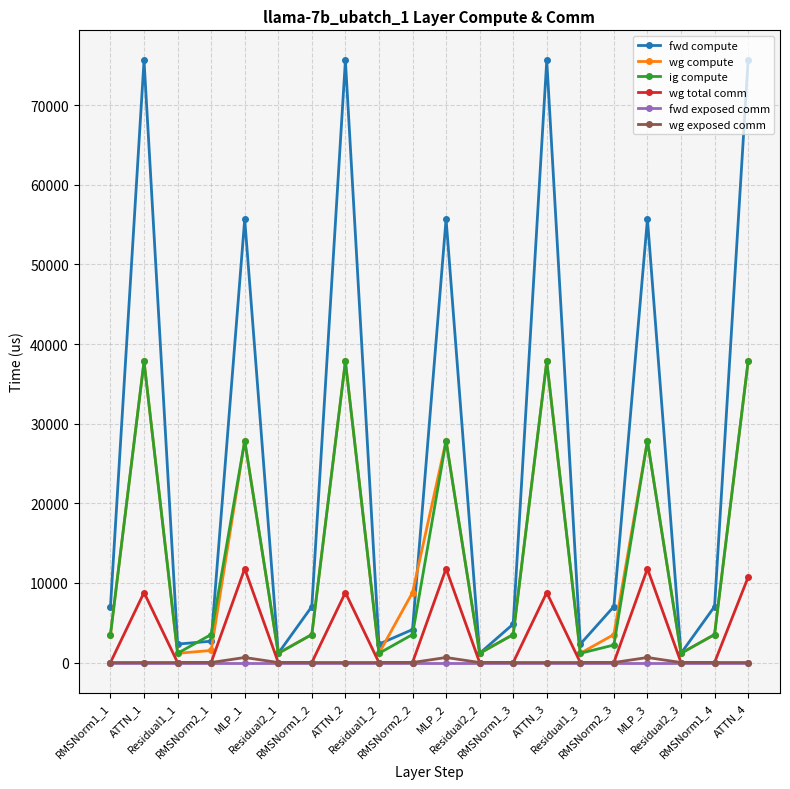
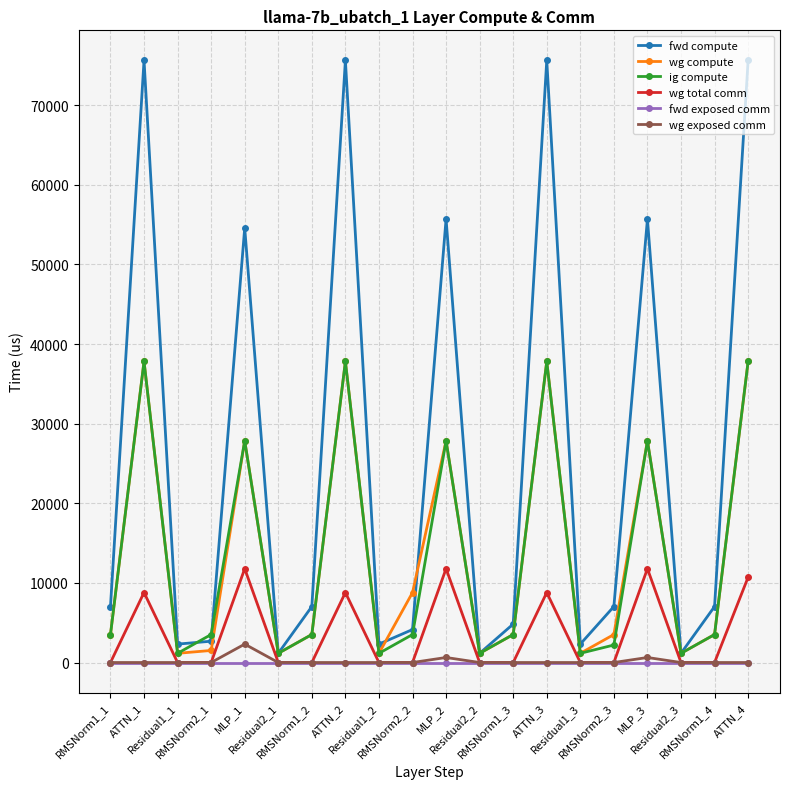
fwd compute, MLP_1: 56000 -> 55000
wg exposed comm, MLP_1: 1000 -> 2000
